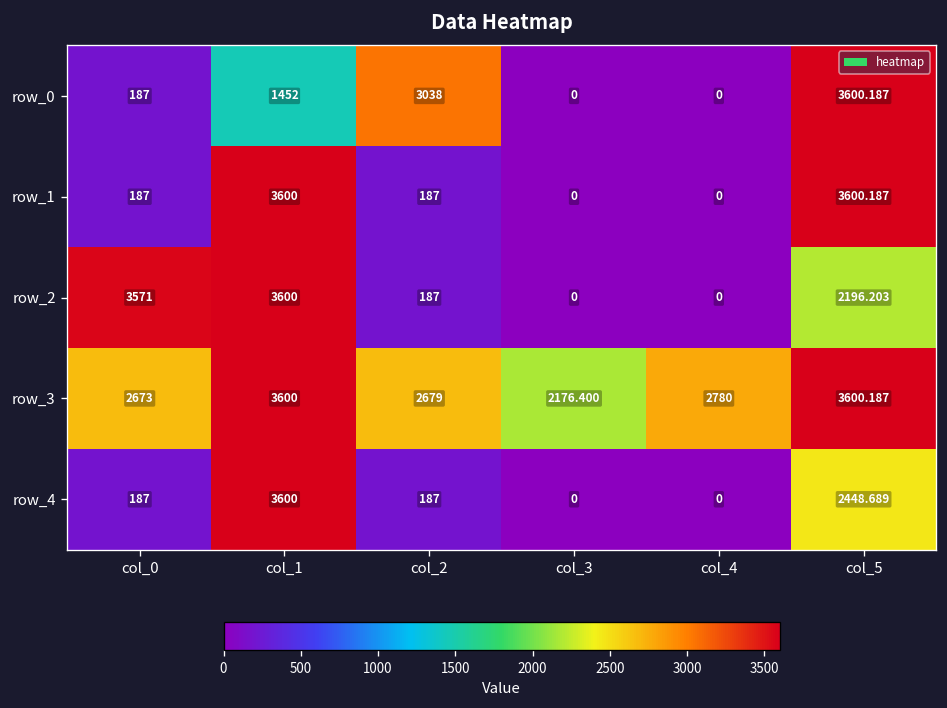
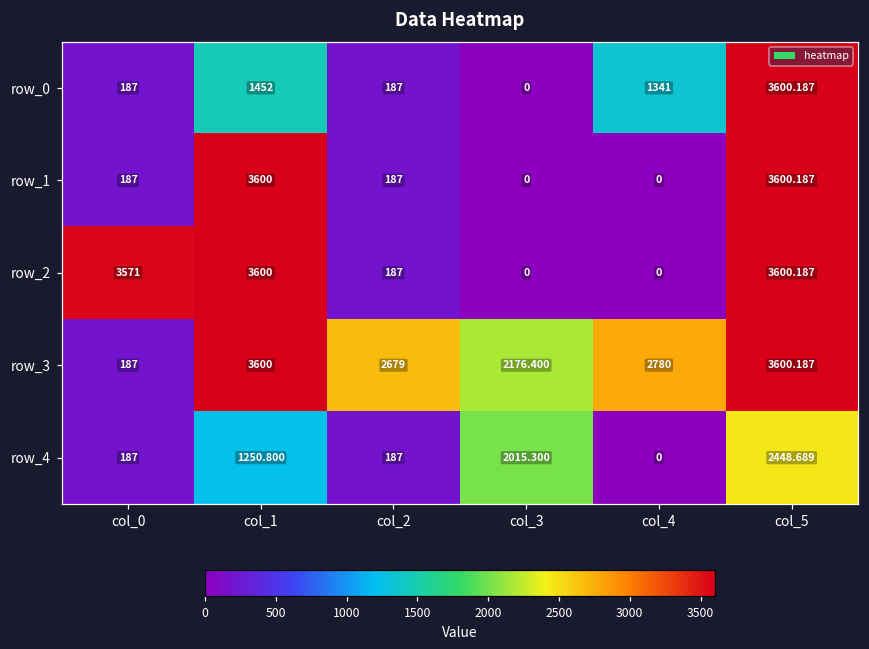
row_0, col_2: 3038 -> 187
row_0, col_4: 0 -> 1341
row_2, col_5: 2196.203 -> 3600.187
row_3, col_0: 2673 -> 187
row_4, col_1: 3600 -> 1250.800
row_4, col_3: 0 -> 2015.300
